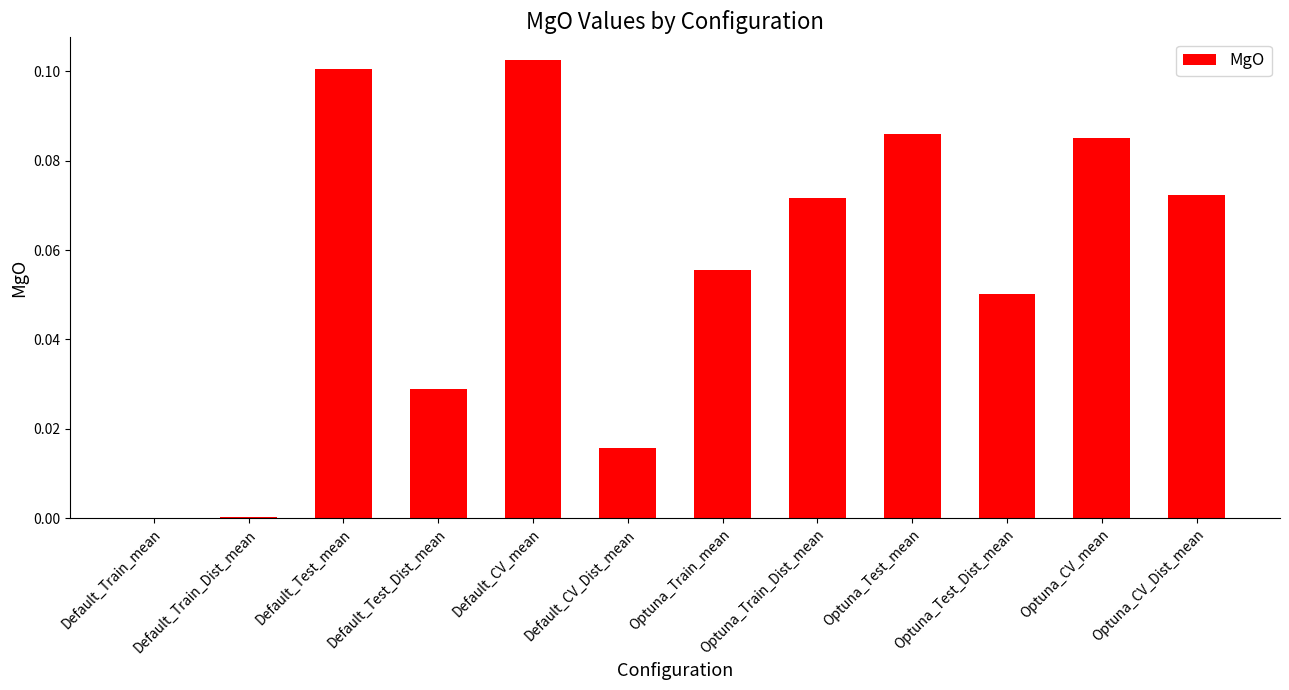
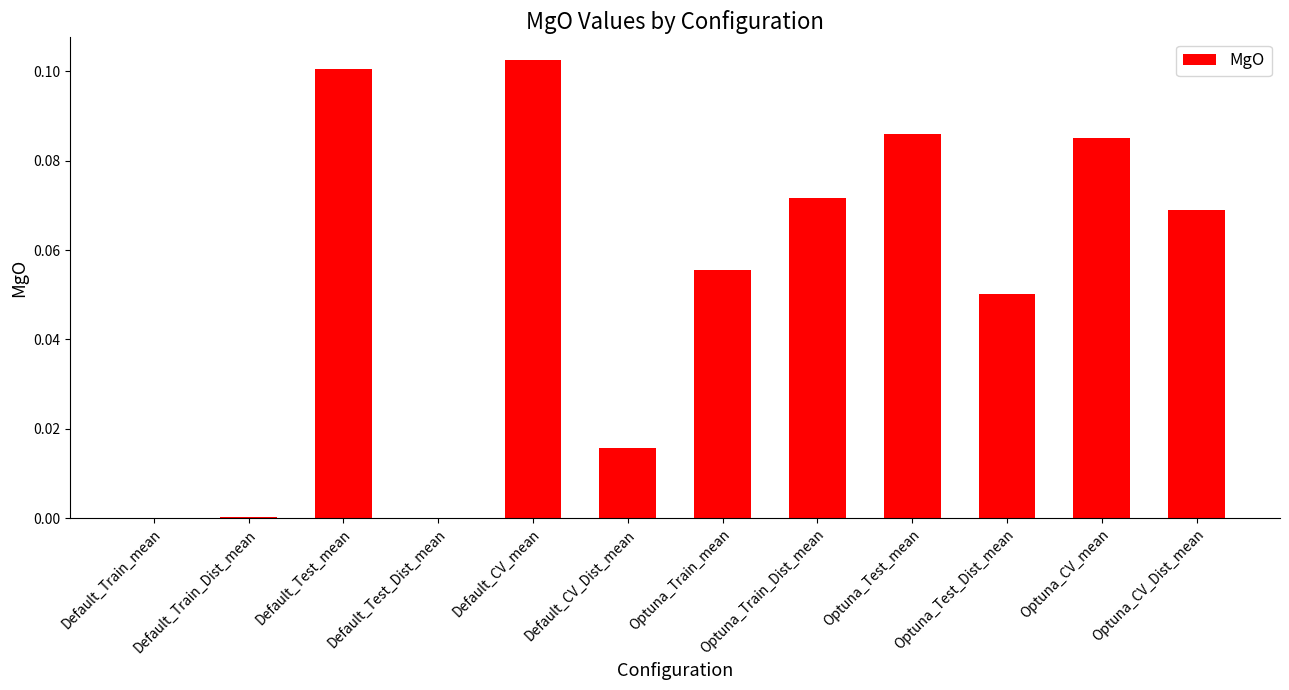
Default_Test_Dist_mean: 0.029 -> 0.000
Optuna_CV_Dist_mean: 0.072 -> 0.069
